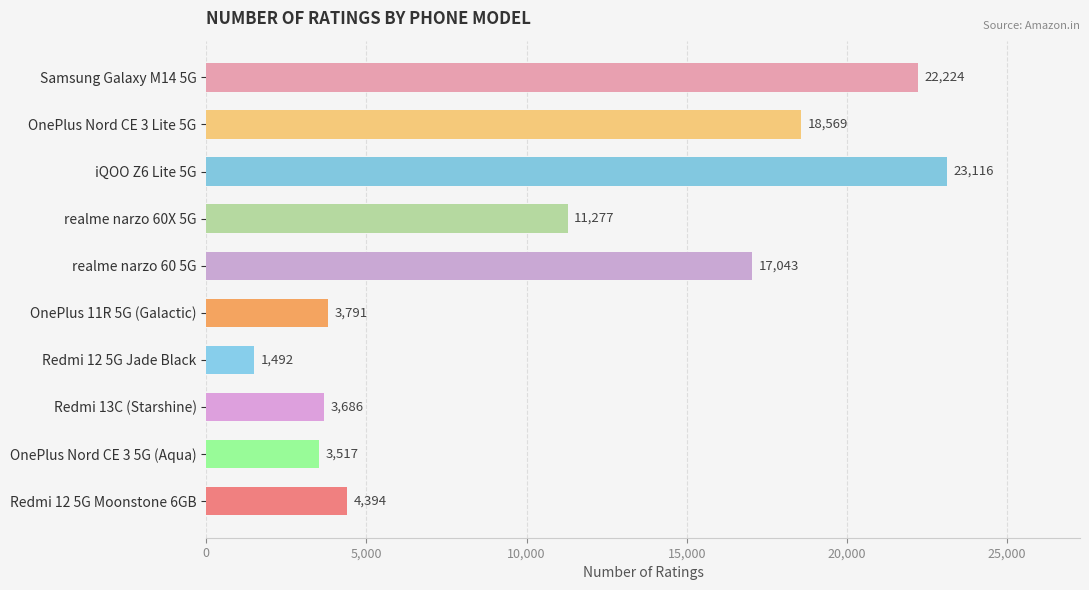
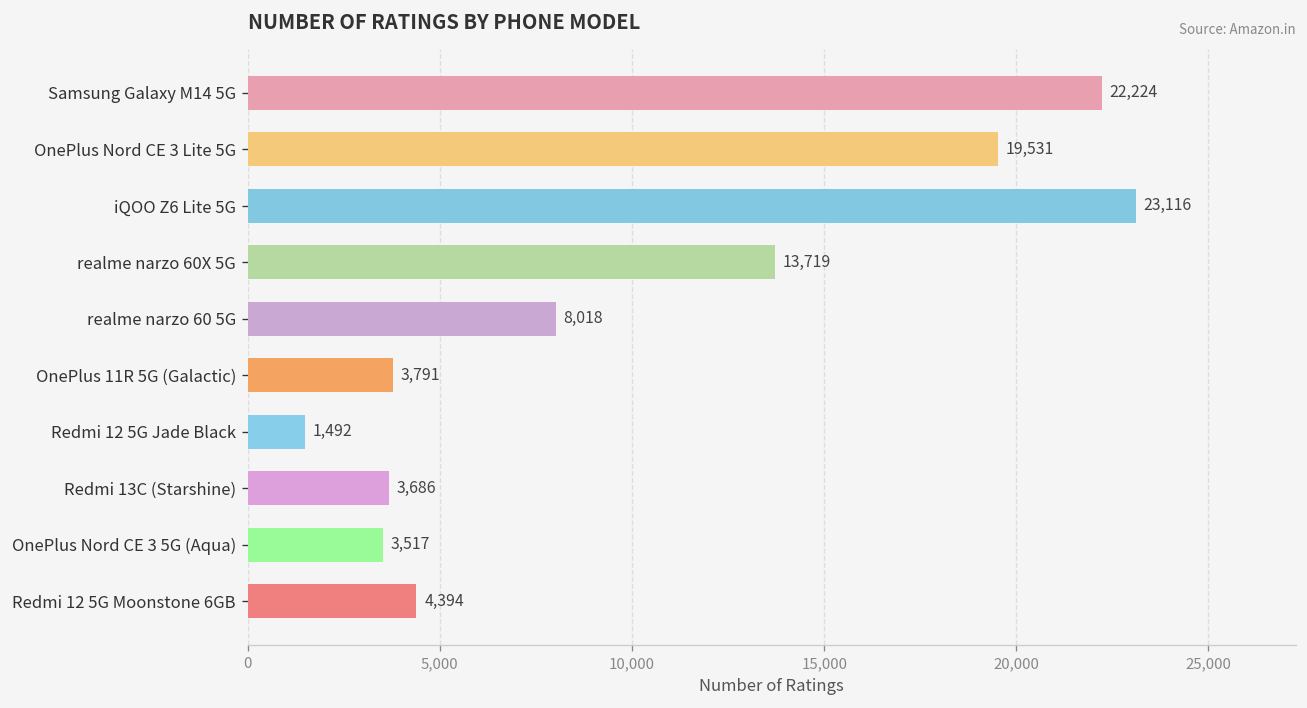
OnePlus Nord CE 3 Lite 5G: 18,569 -> 19,531
realme narzo 60X 5G: 11,277 -> 13,719
realme narzo 60 5G: 17,043 -> 8,018
